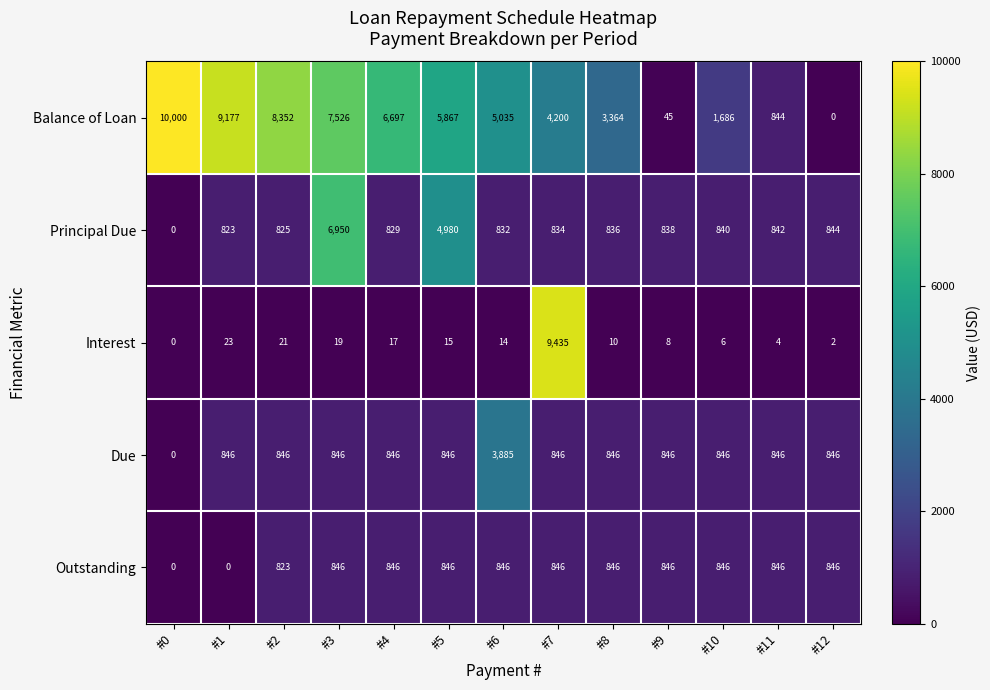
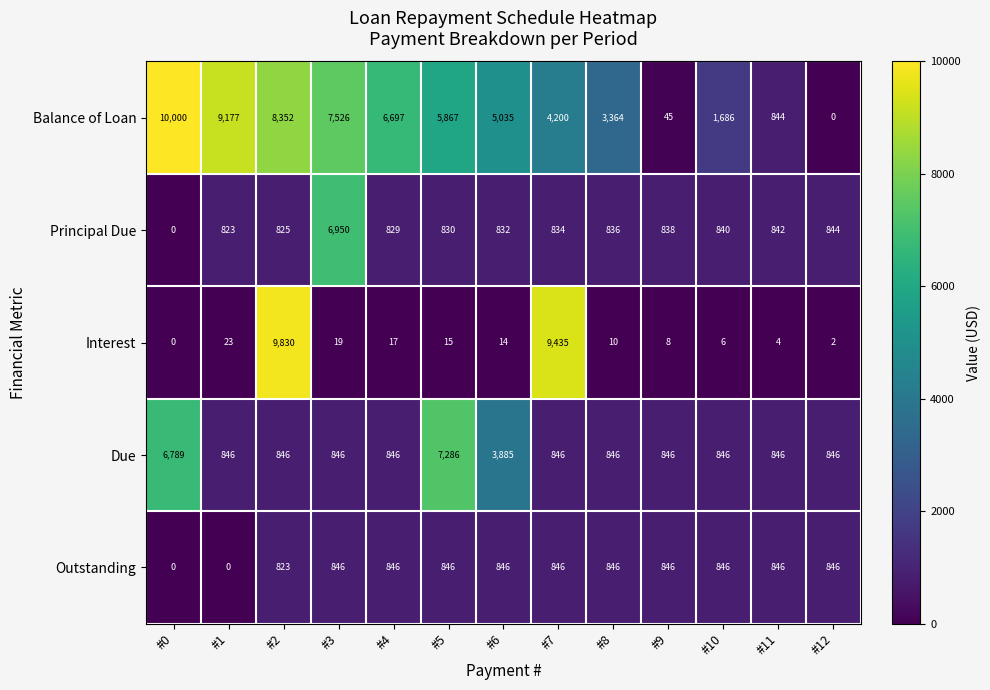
Principal Due, #5: 4,980 -> 830
Interest, #2: 21 -> 9,830
Due, #0: 0 -> 6,789
Due, #5: 846 -> 7,286
